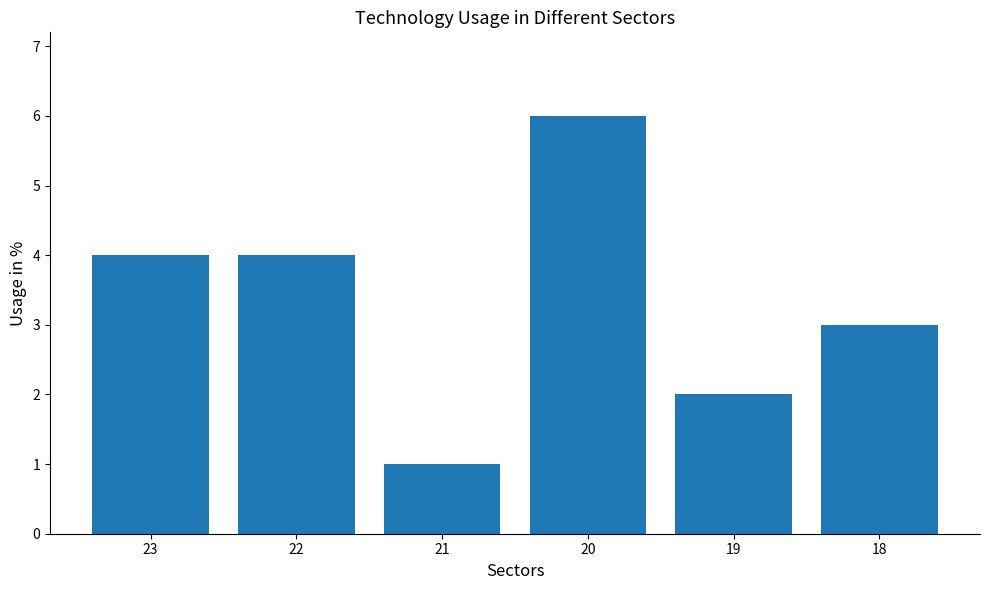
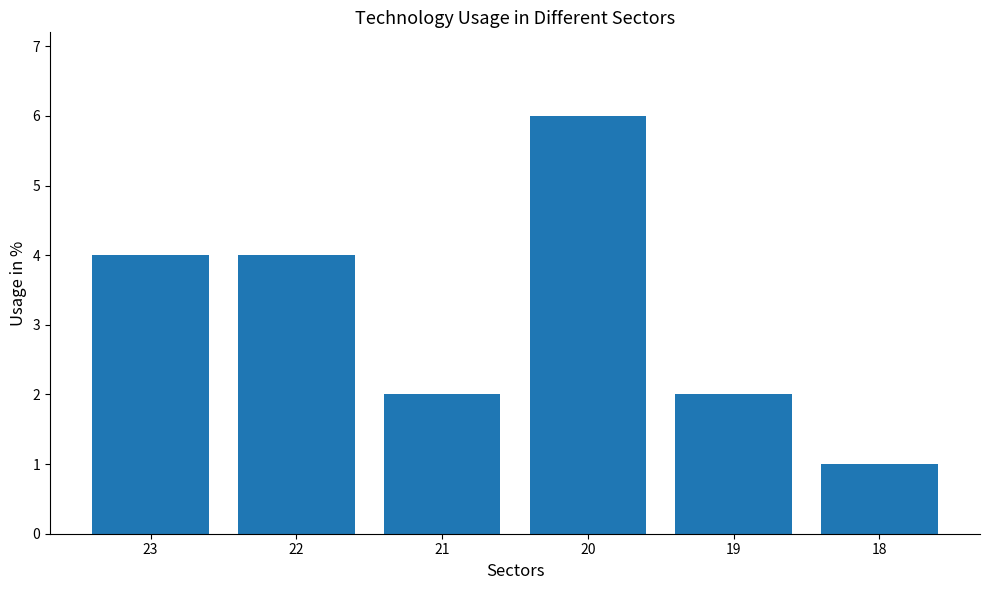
21: 1 -> 2
18: 3 -> 1
